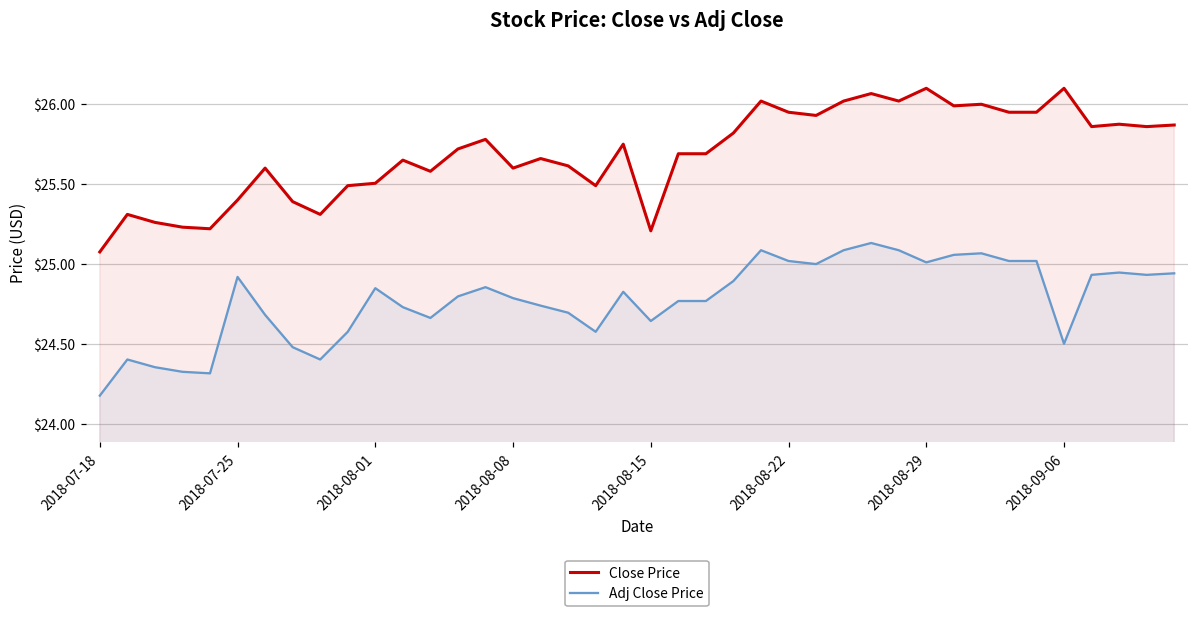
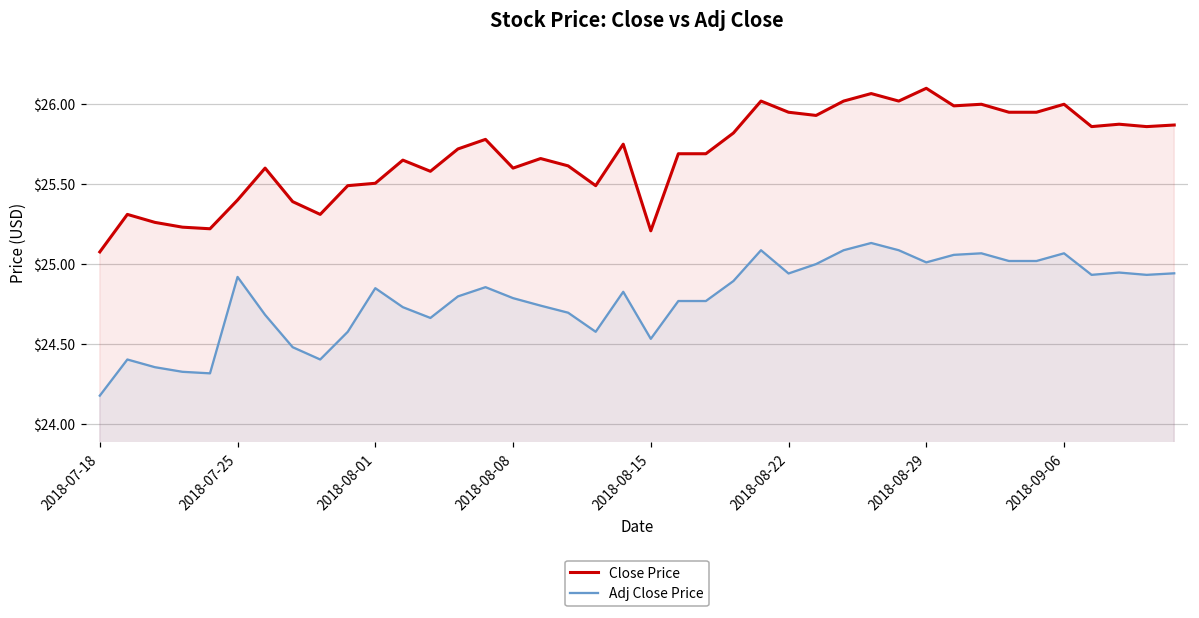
Adj Close Price, 2018-08-15: $24.64 -> $24.53
Adj Close Price, 2018-08-22: $25.02 -> $24.94
Close Price, 2018-09-06: $26.1 -> $26.0
Adj Close Price, 2018-09-06: $24.50 -> $25.07
